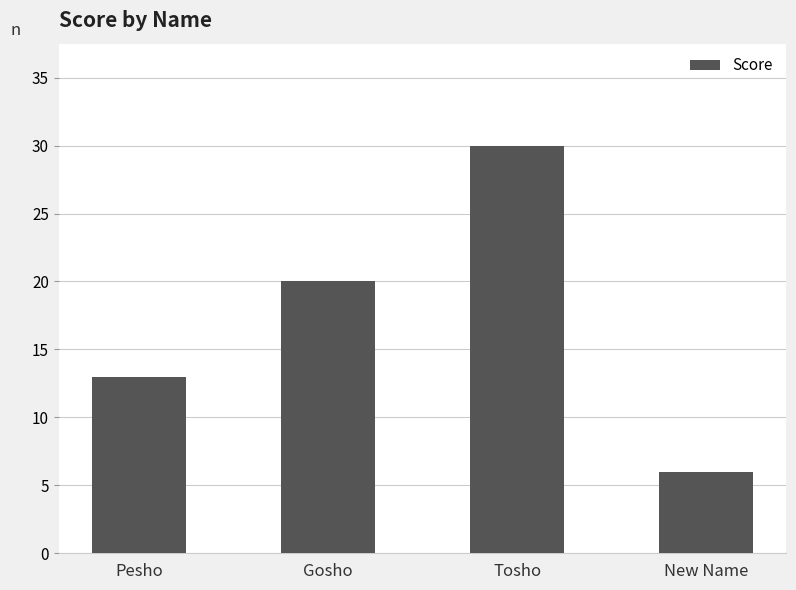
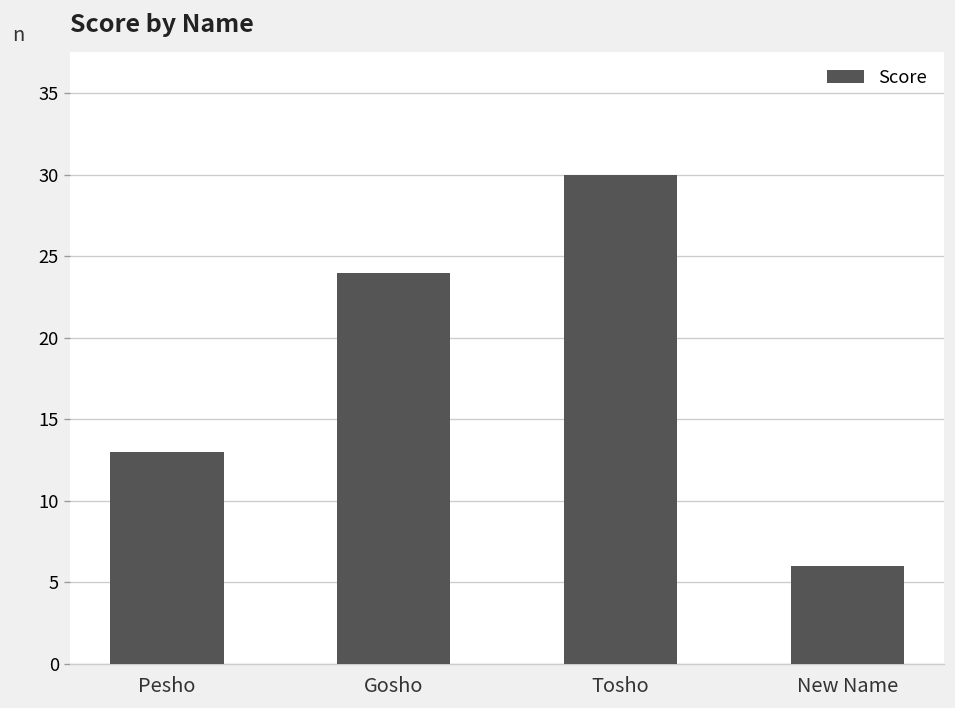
Gosho: 20 -> 24
